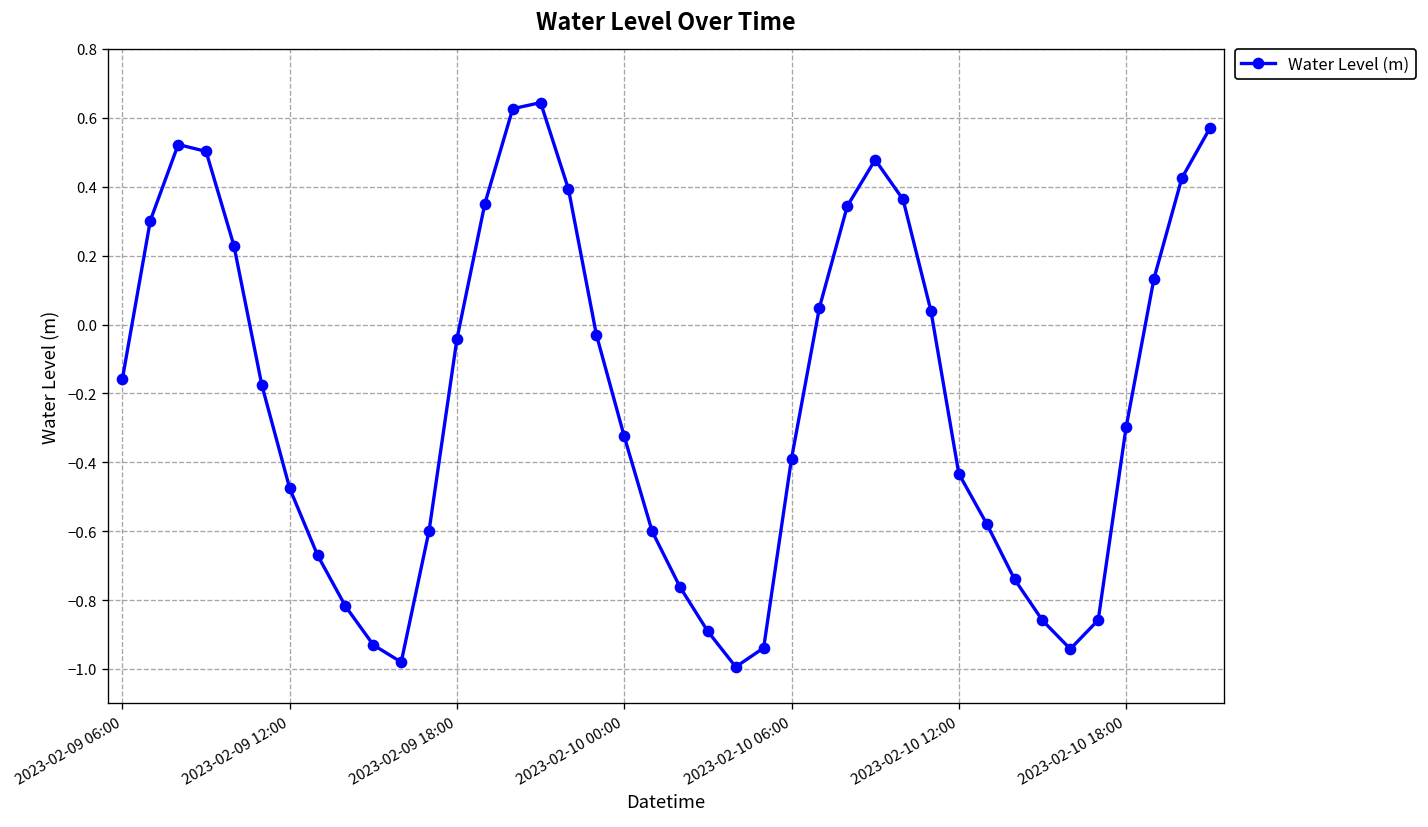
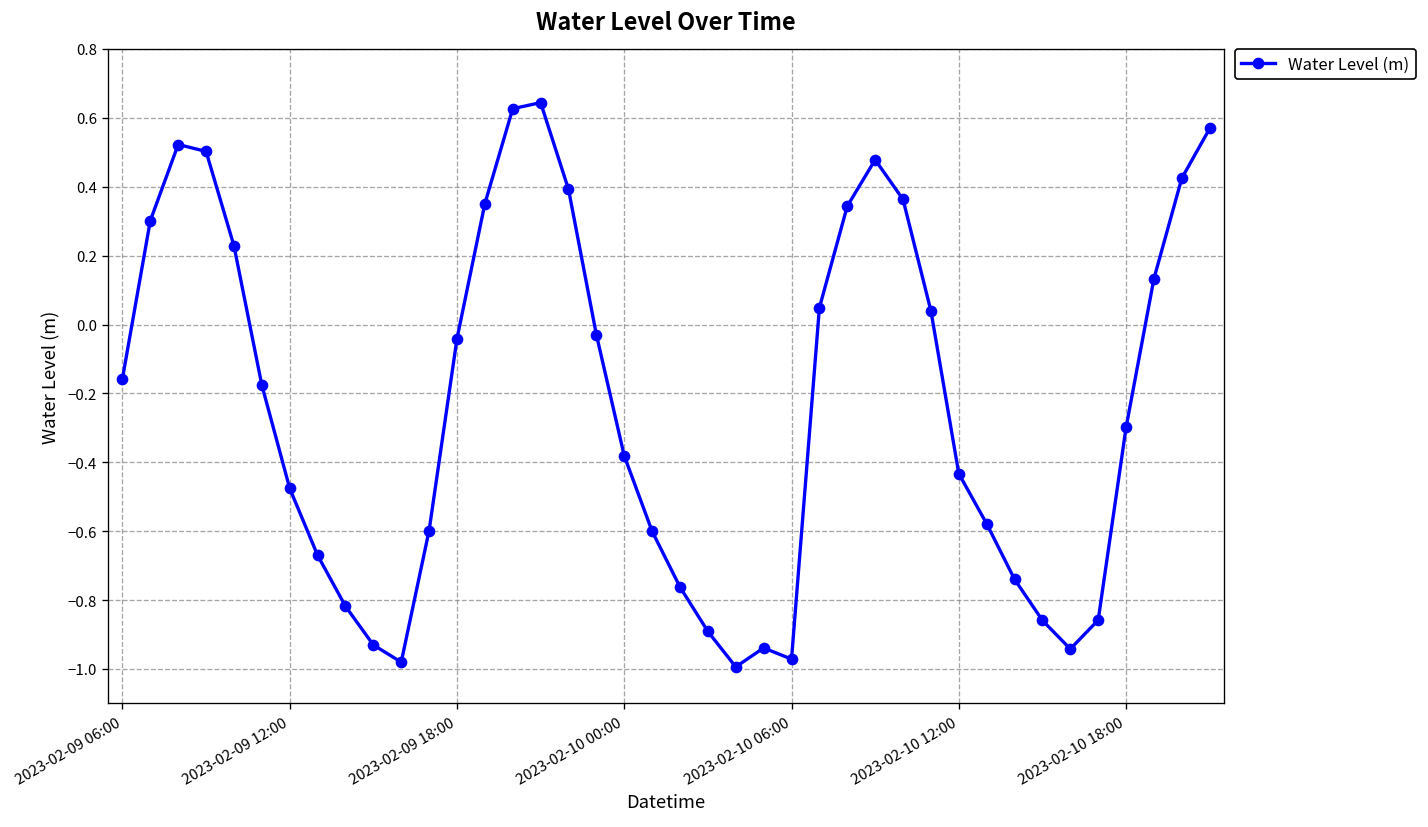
2023-02-10 00:00: -0.32 -> -0.38
2023-02-10 06:00: -0.39 -> -0.97
